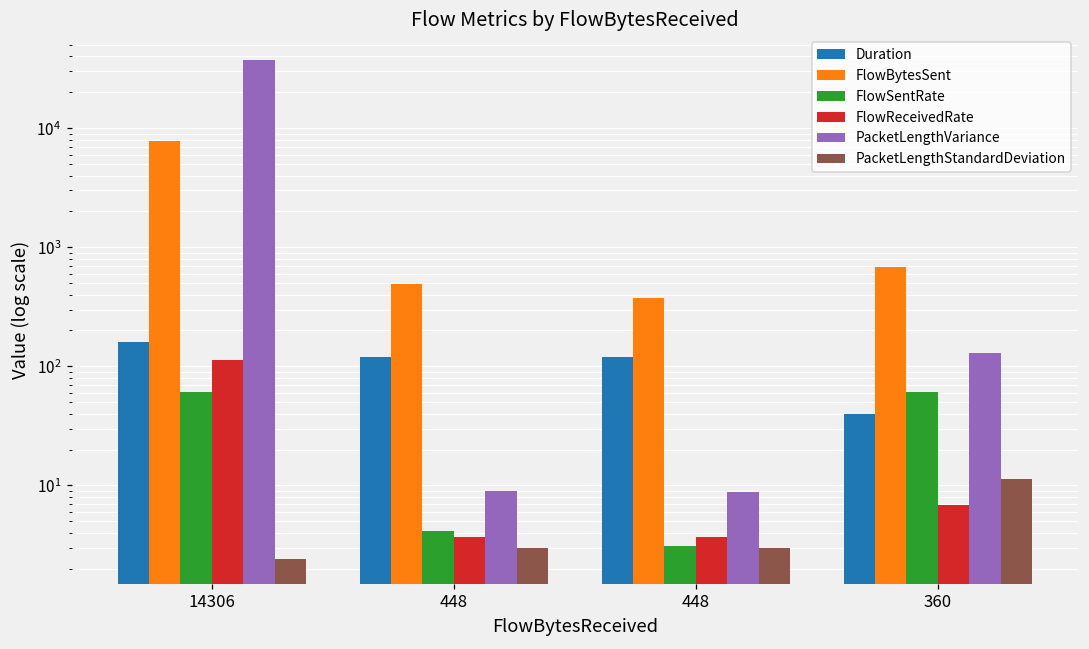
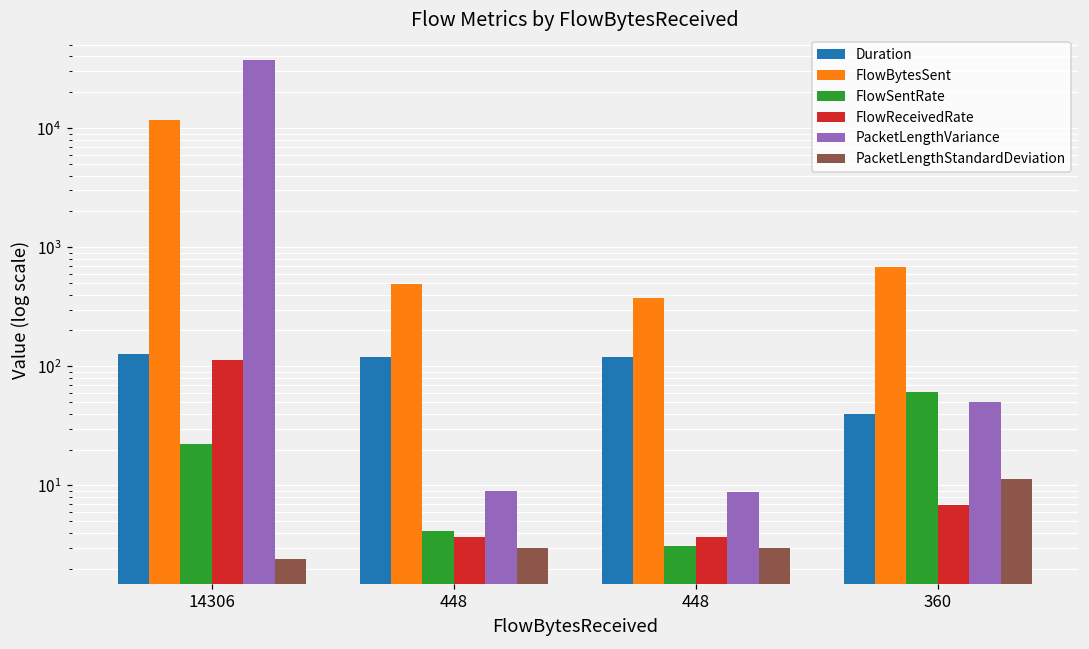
Duration, 14306: 160 -> 130
FlowBytesSent, 14306: 8000 -> 12000
FlowSentRate, 14306: 60 -> 22
PacketLengthVariance, 360: 130 -> 50
